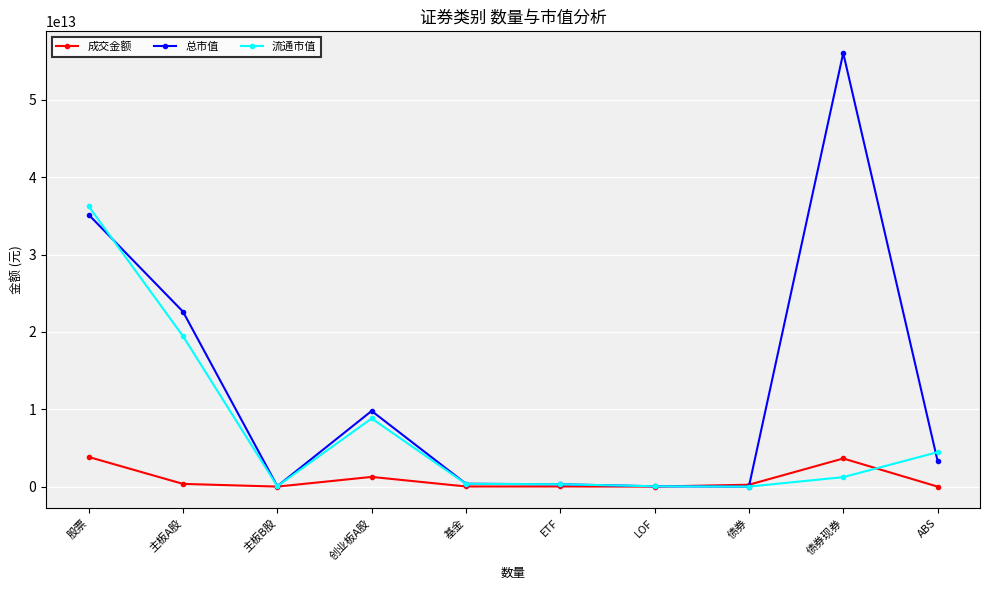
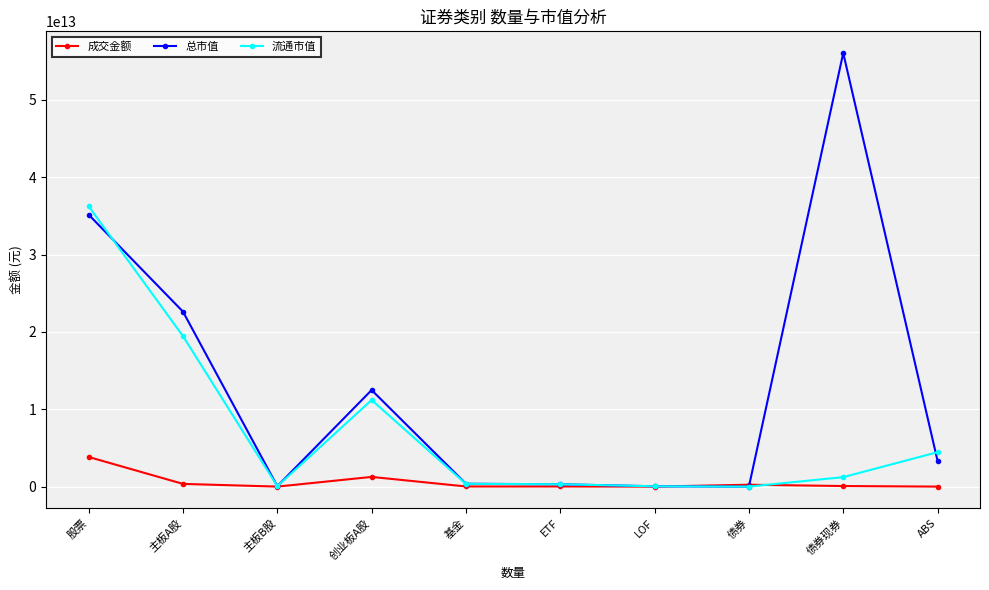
总市值, 创业板A股: 10000000000000 -> 12000000000000
流通市值, 创业板A股: 9000000000000 -> 11000000000000
成交金额, 债券现券: 4000000000000 -> 0
